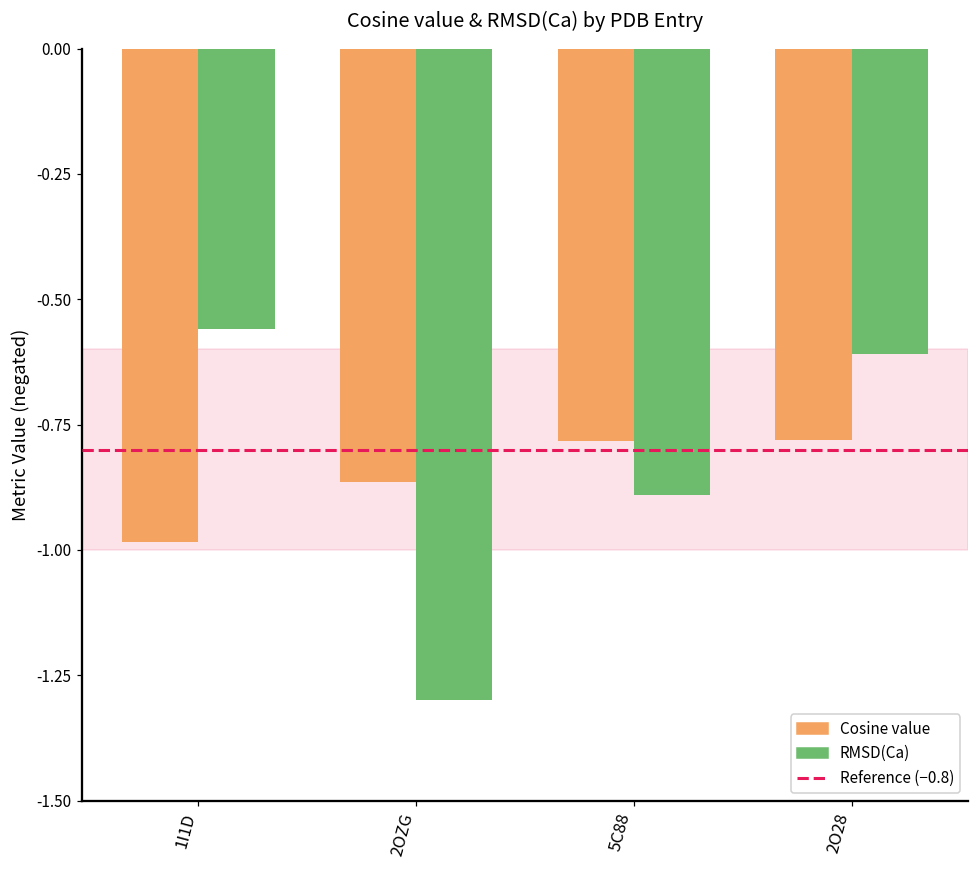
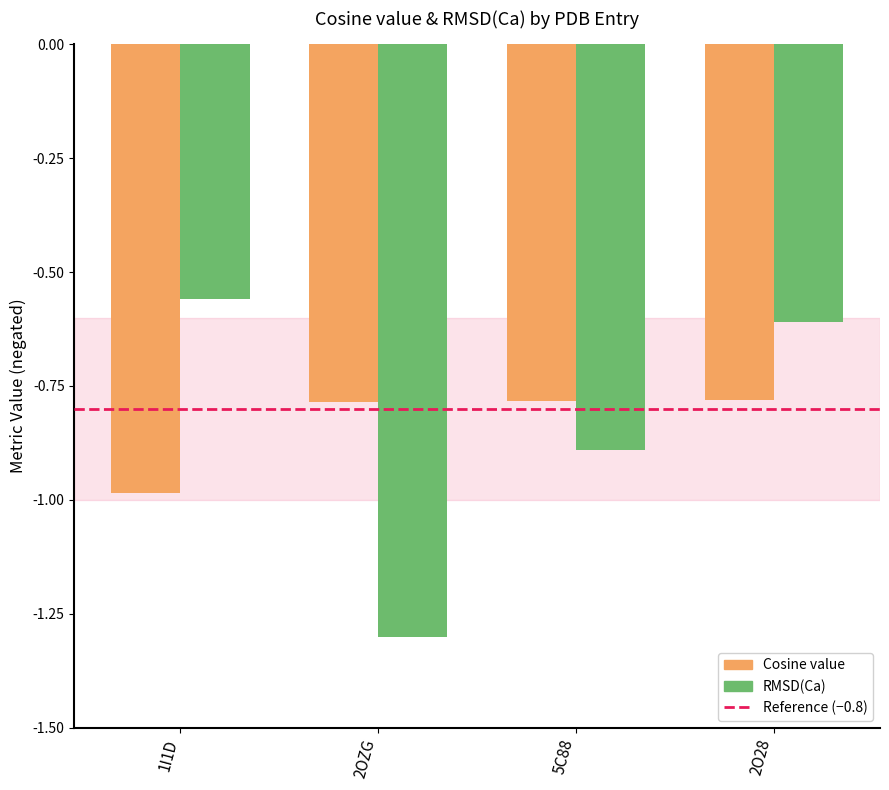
Cosine value, 2OZG: -0.86 -> -0.79
